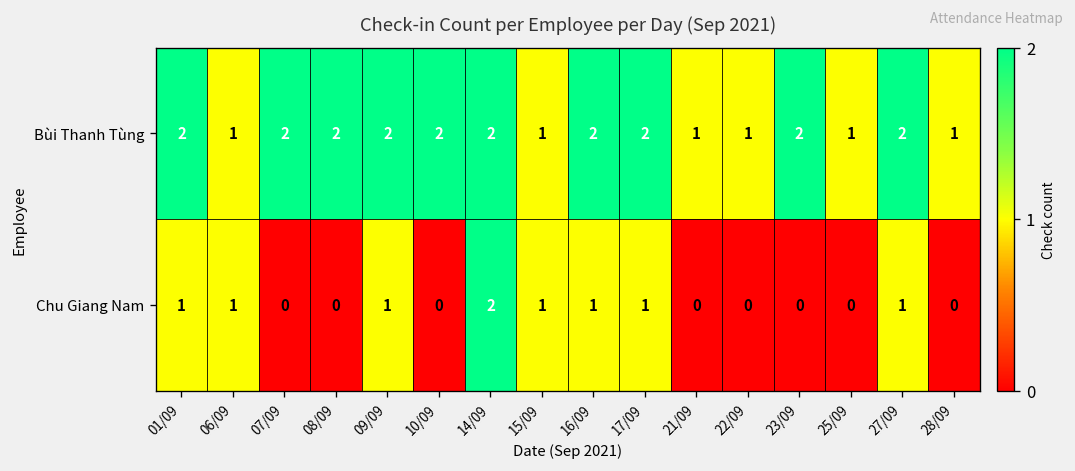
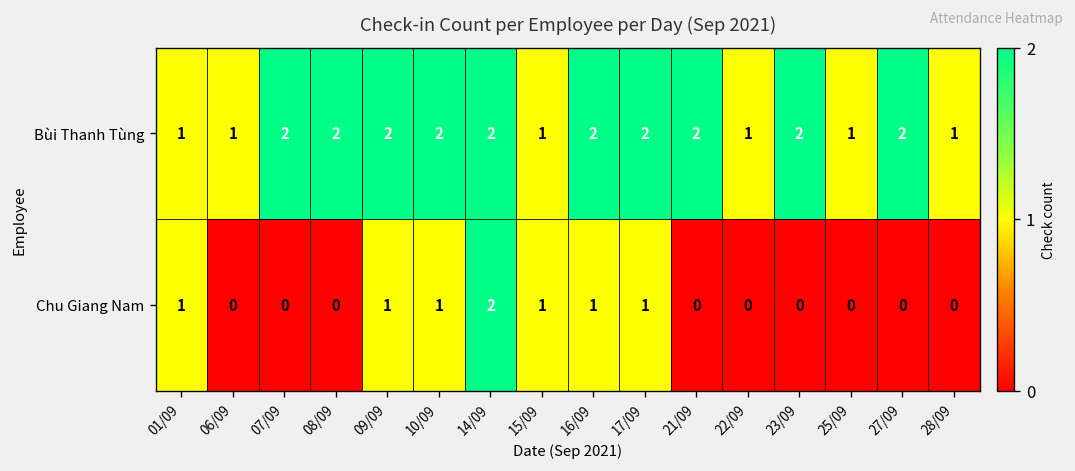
Bùi Thanh Tùng, 01/09: 2 -> 1
Bùi Thanh Tùng, 21/09: 1 -> 2
Chu Giang Nam, 06/09: 1 -> 0
Chu Giang Nam, 10/09: 0 -> 1
Chu Giang Nam, 27/09: 1 -> 0
